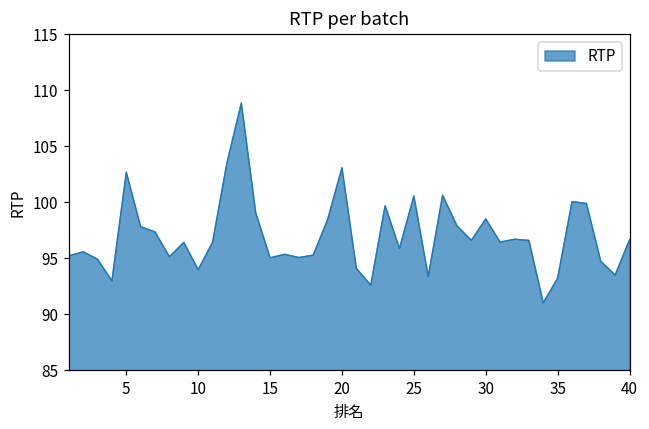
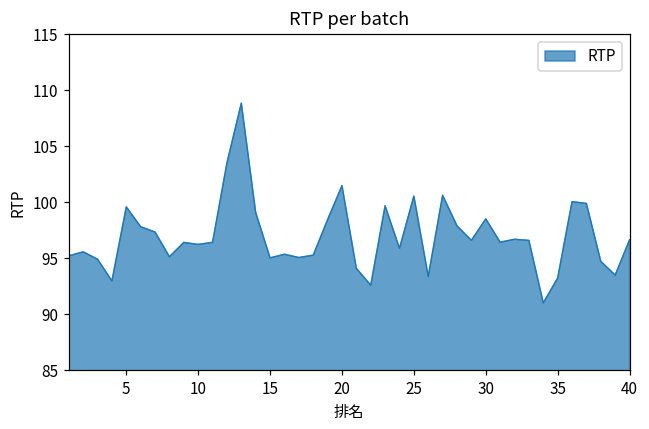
5: 102.7 -> 99.6
10: 94.0 -> 96.3
20: 103.1 -> 101.5
